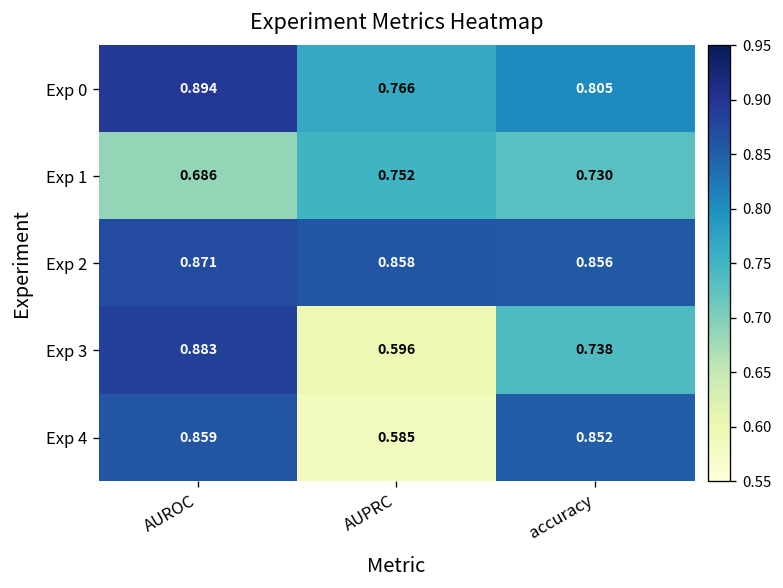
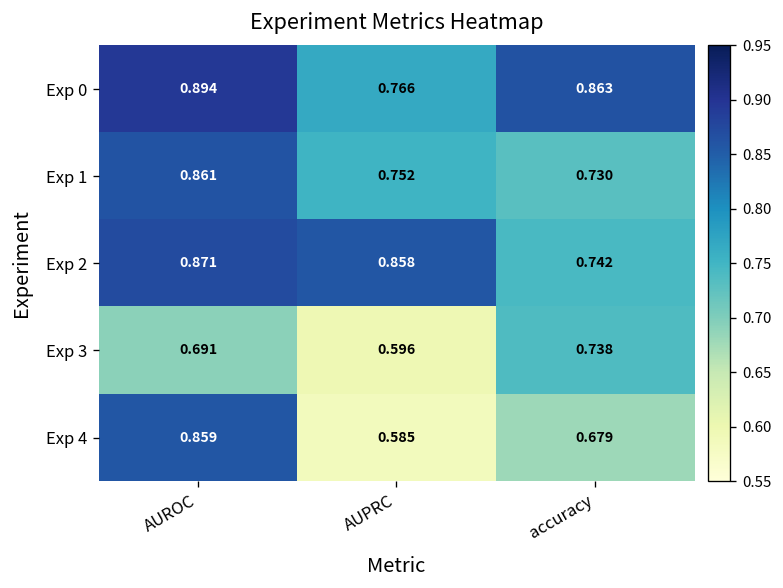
Exp 0, accuracy: 0.805 -> 0.863
Exp 1, AUROC: 0.686 -> 0.861
Exp 2, accuracy: 0.856 -> 0.742
Exp 3, AUROC: 0.883 -> 0.691
Exp 4, accuracy: 0.852 -> 0.679
